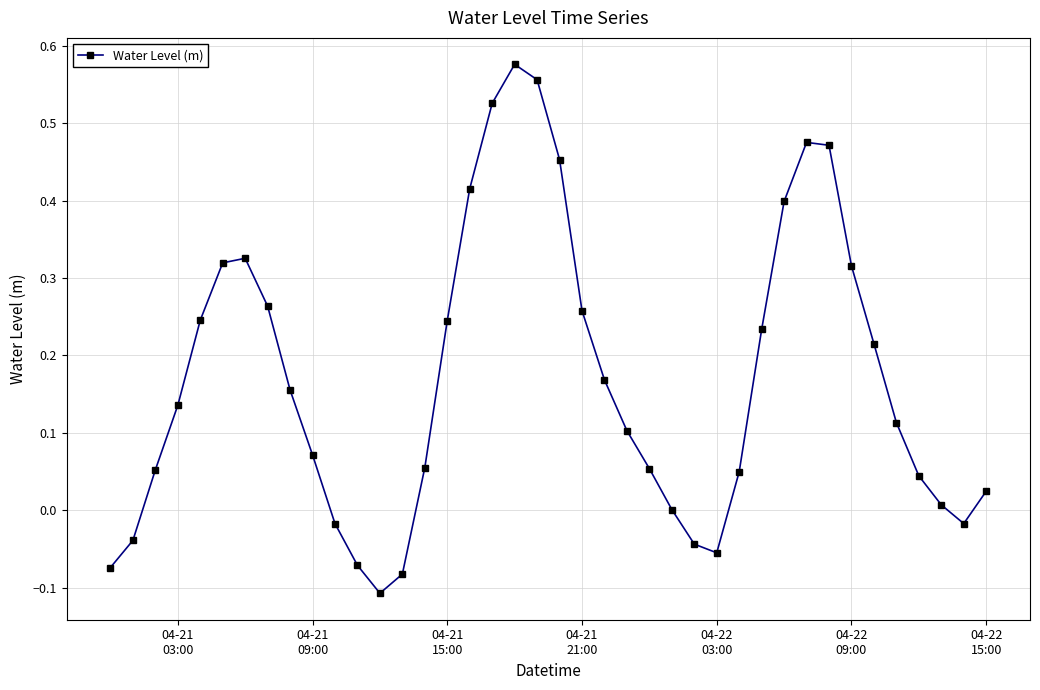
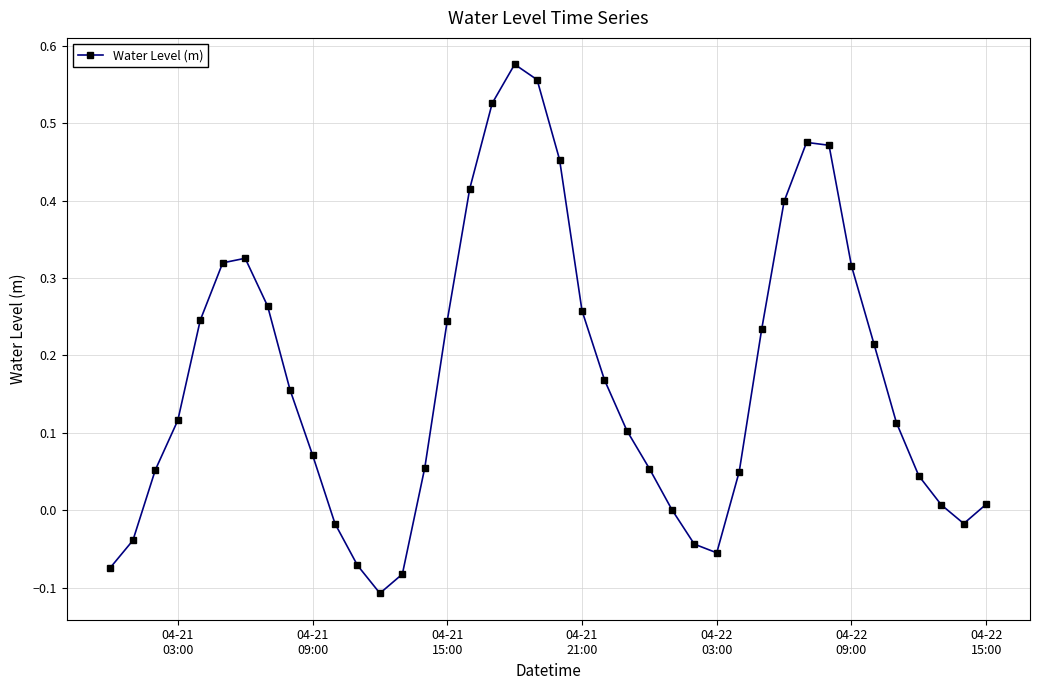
04-21 03:00: 0.14 -> 0.12
04-22 15:00: 0.02 -> 0.01
